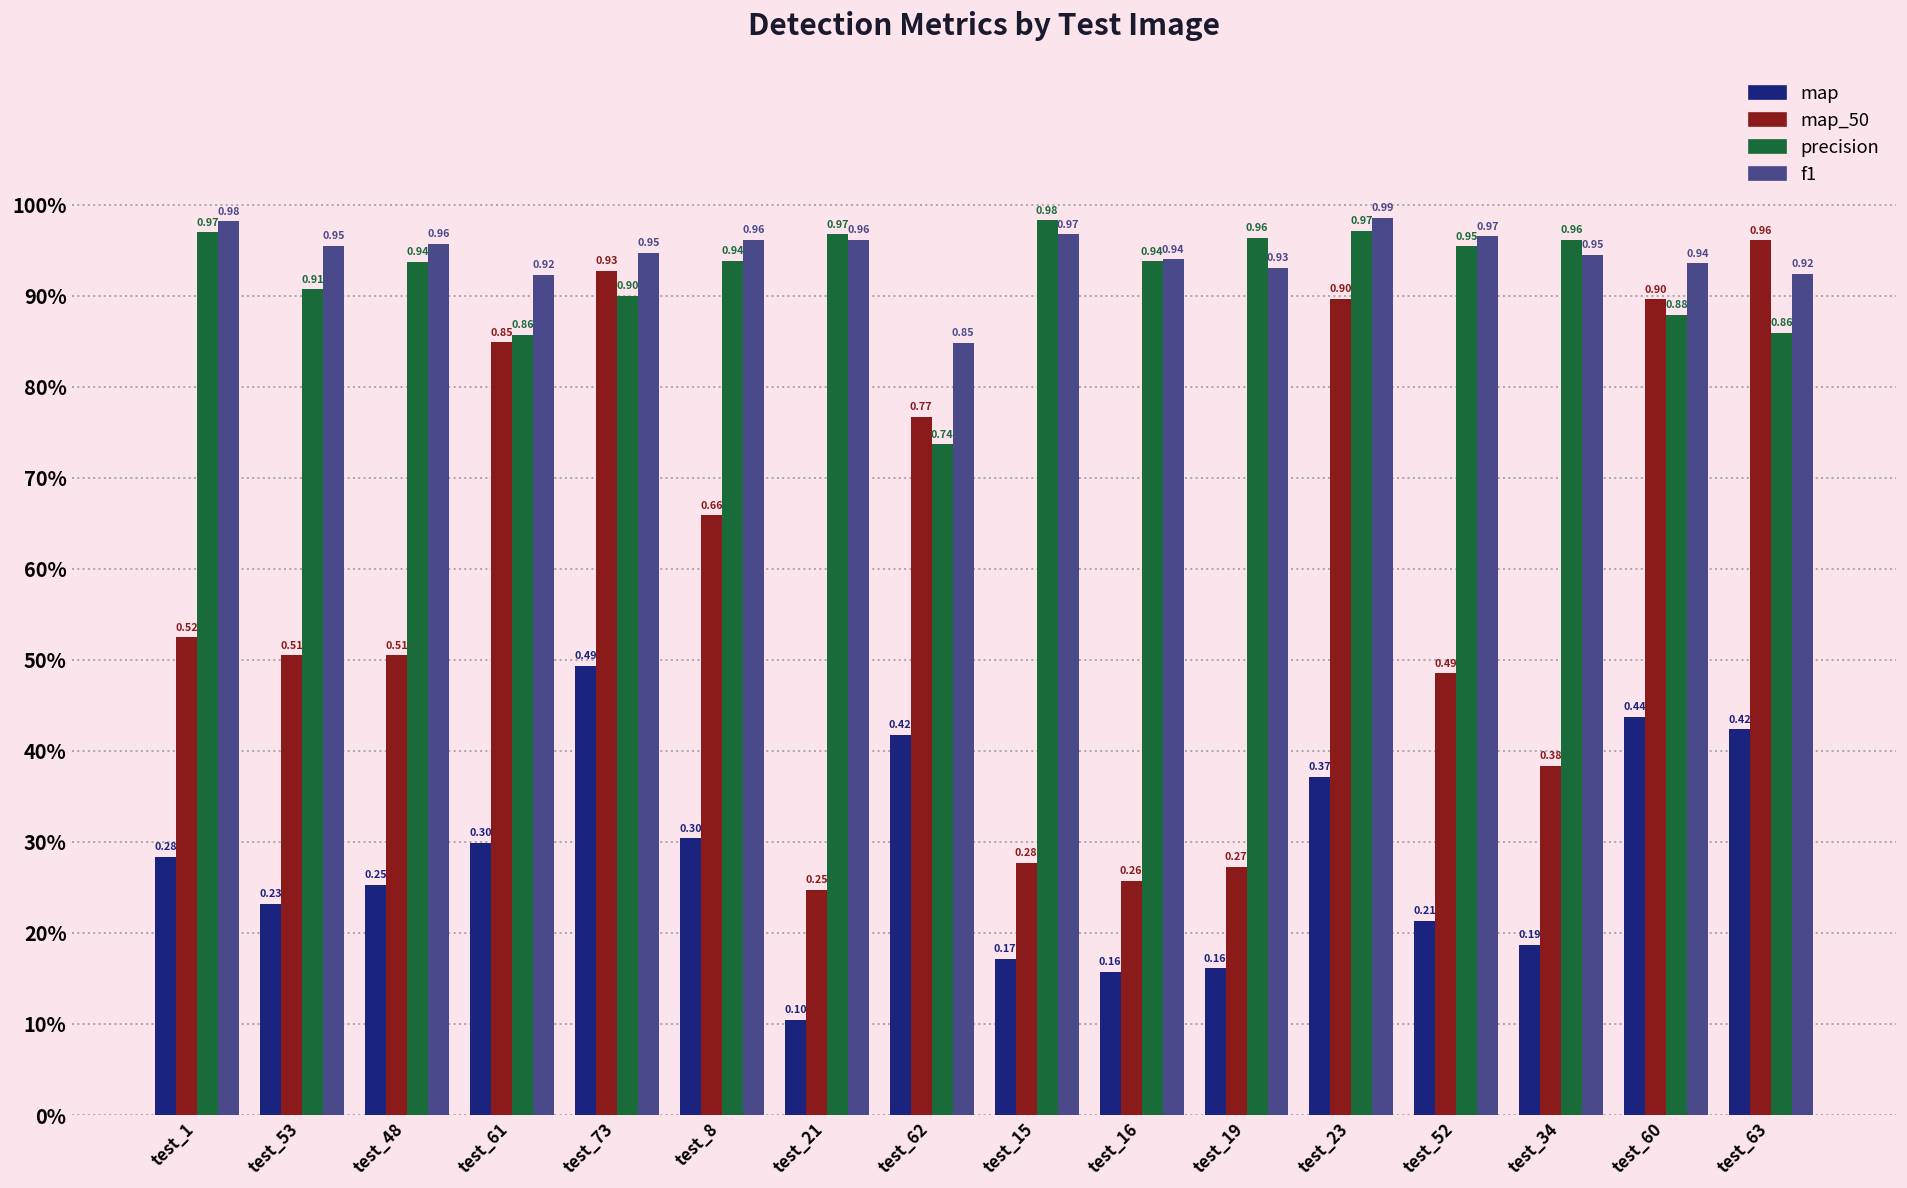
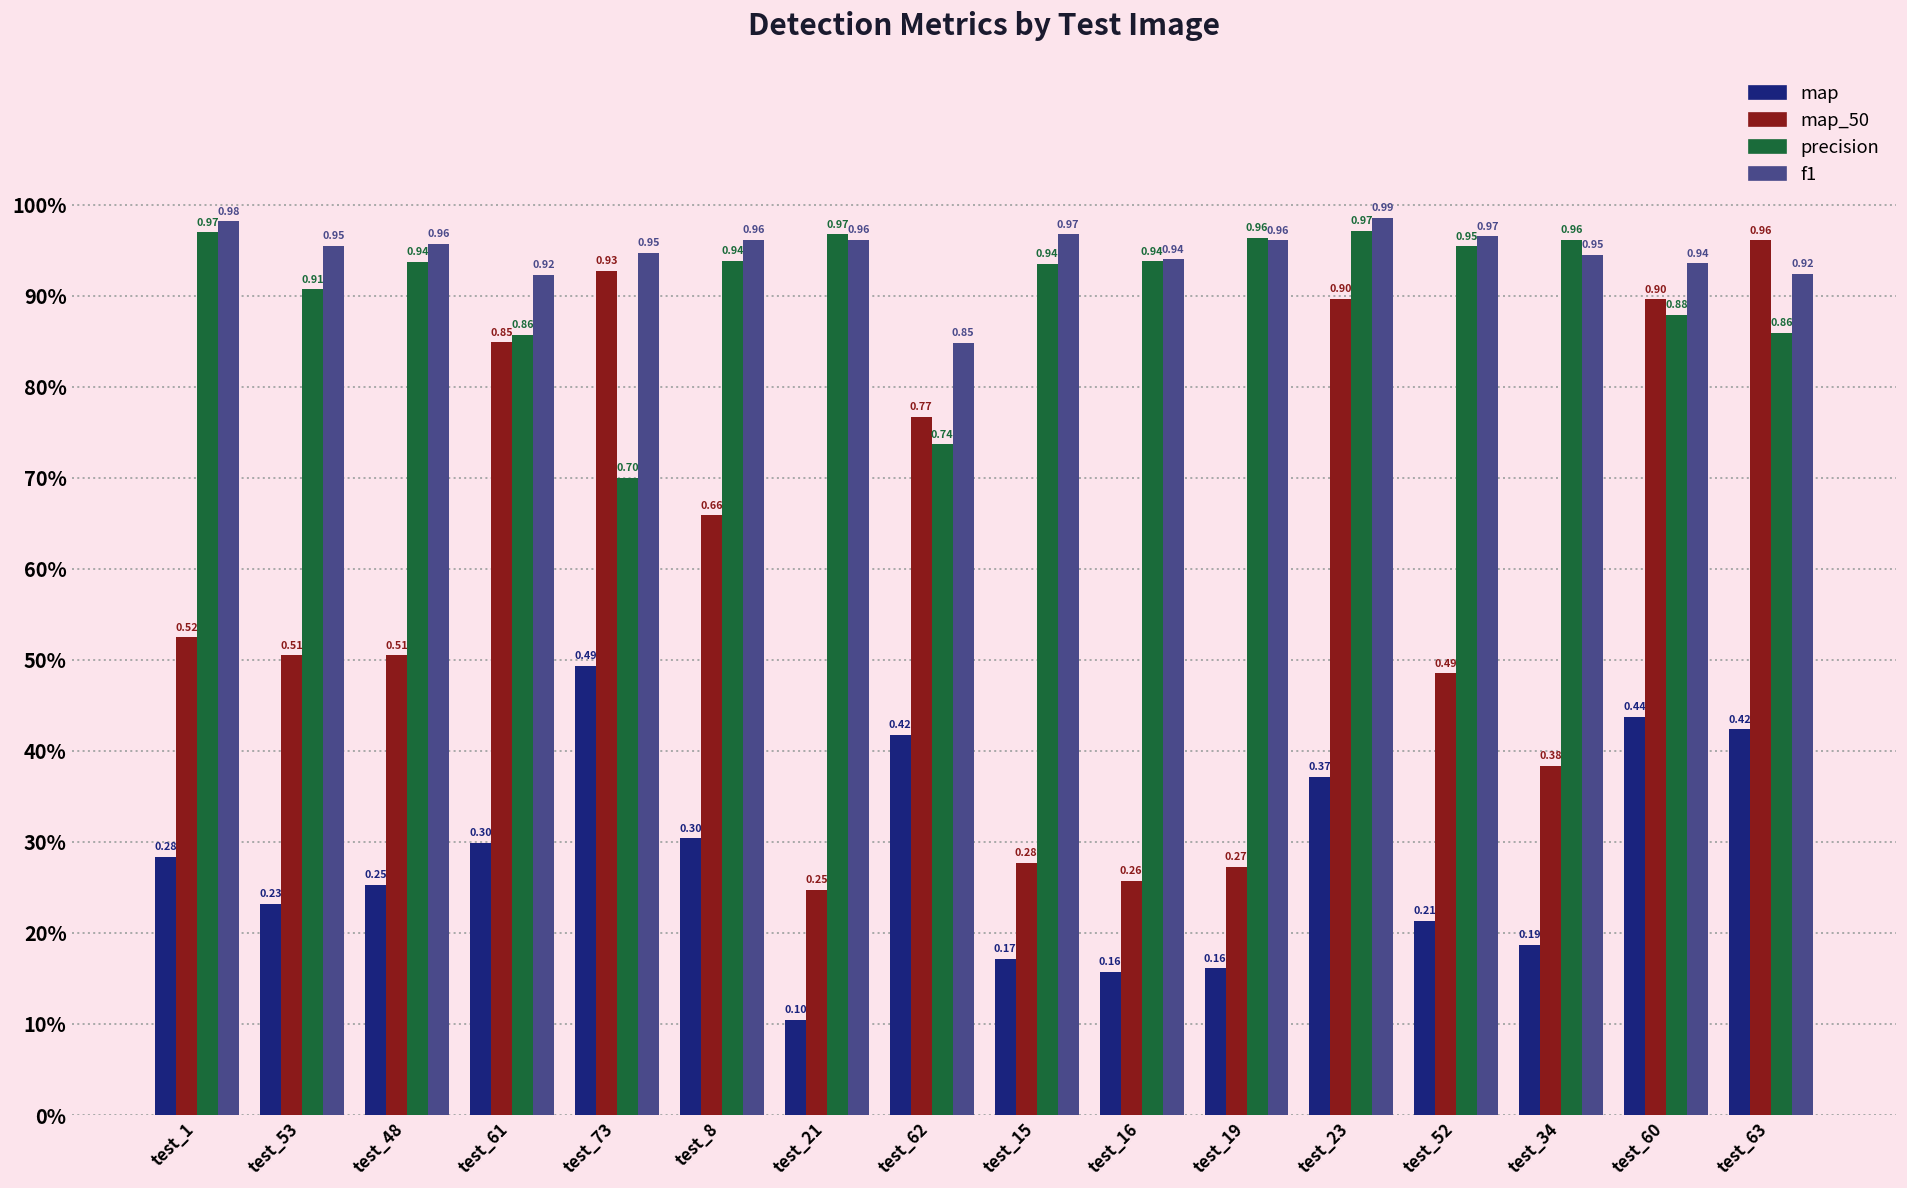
precision, test_73: 0.90 -> 0.70
precision, test_15: 0.98 -> 0.94
f1, test_19: 0.93 -> 0.96
